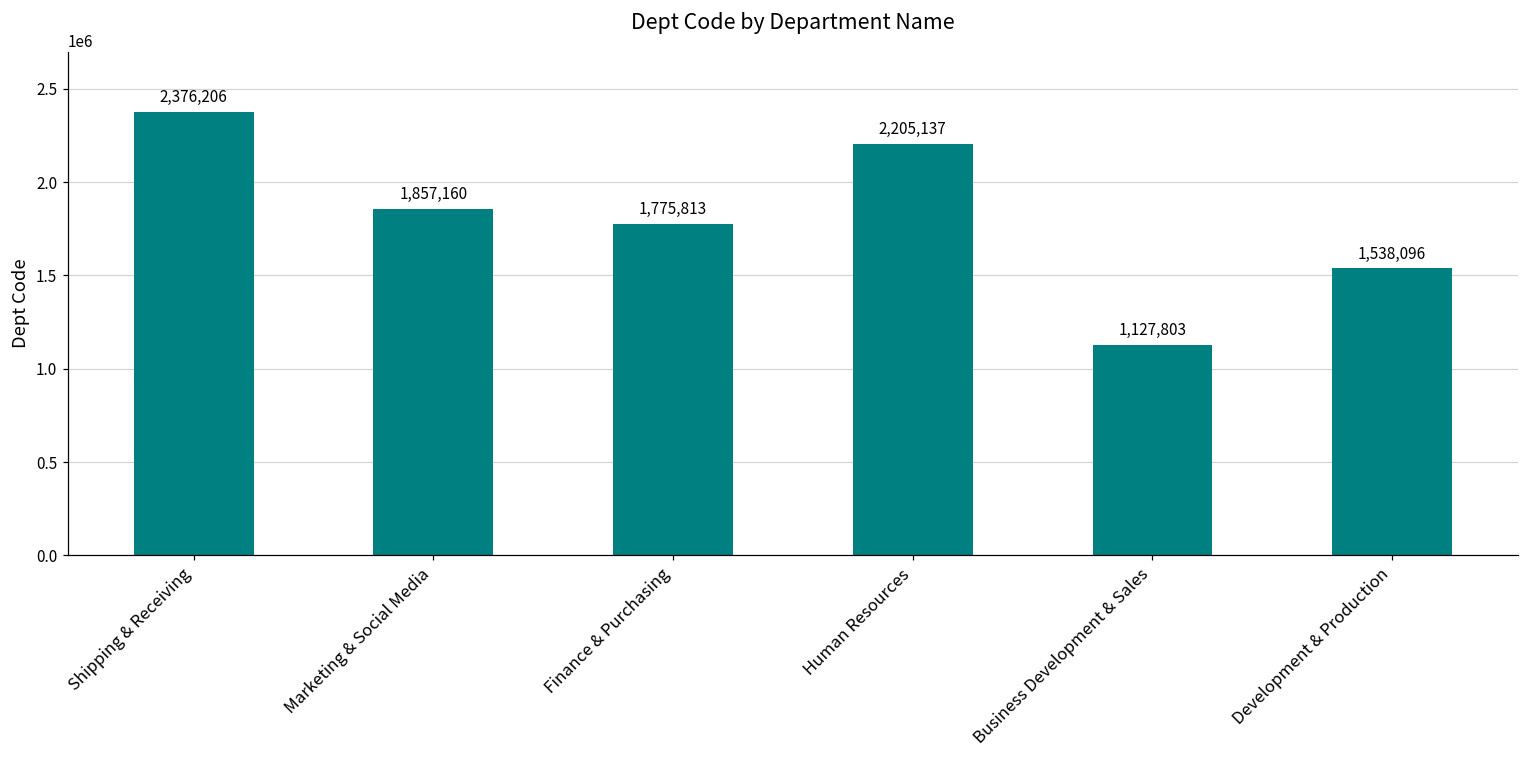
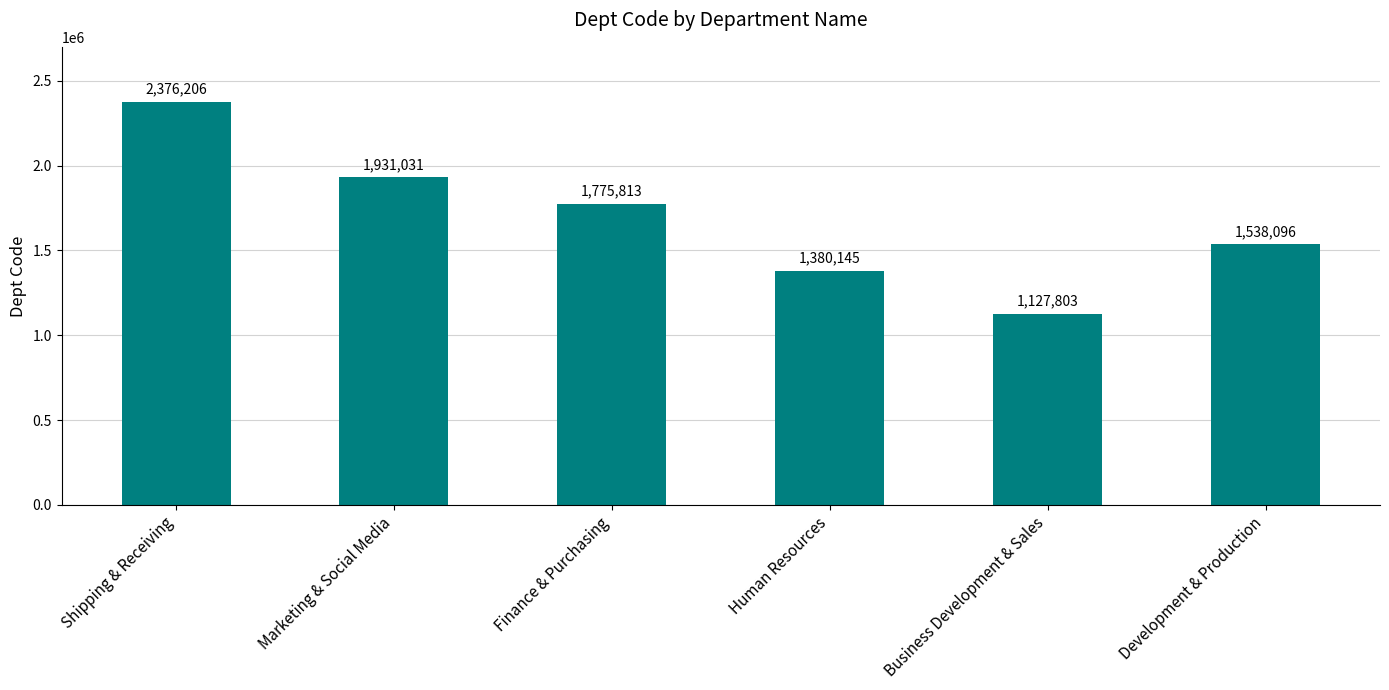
Marketing & Social Media: 1,857,160 -> 1,931,031
Human Resources: 2,205,137 -> 1,380,145
